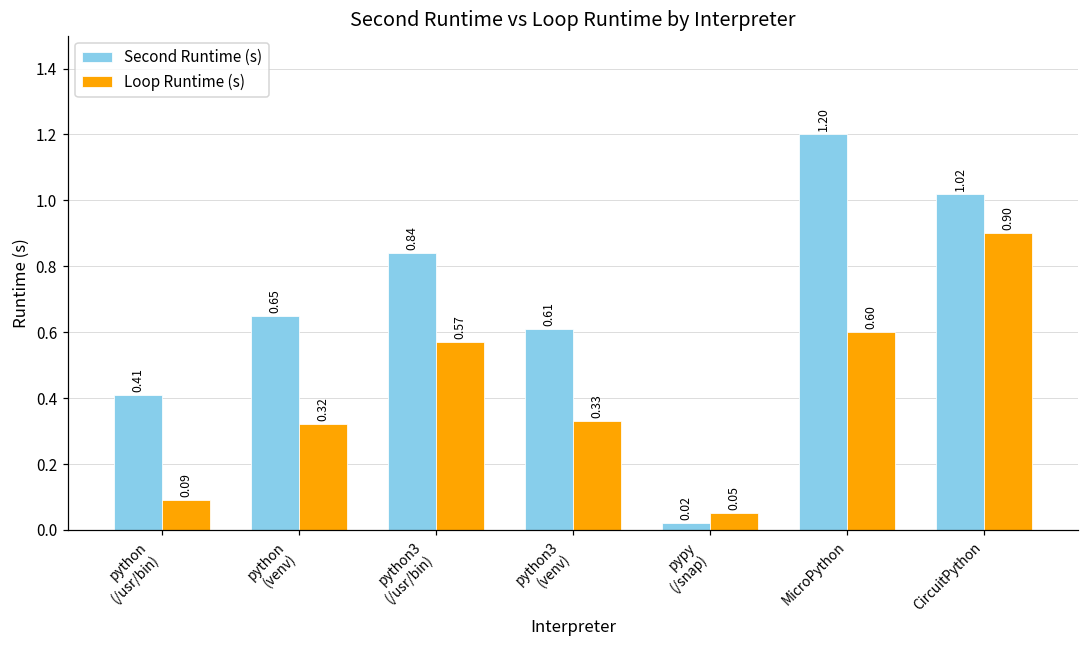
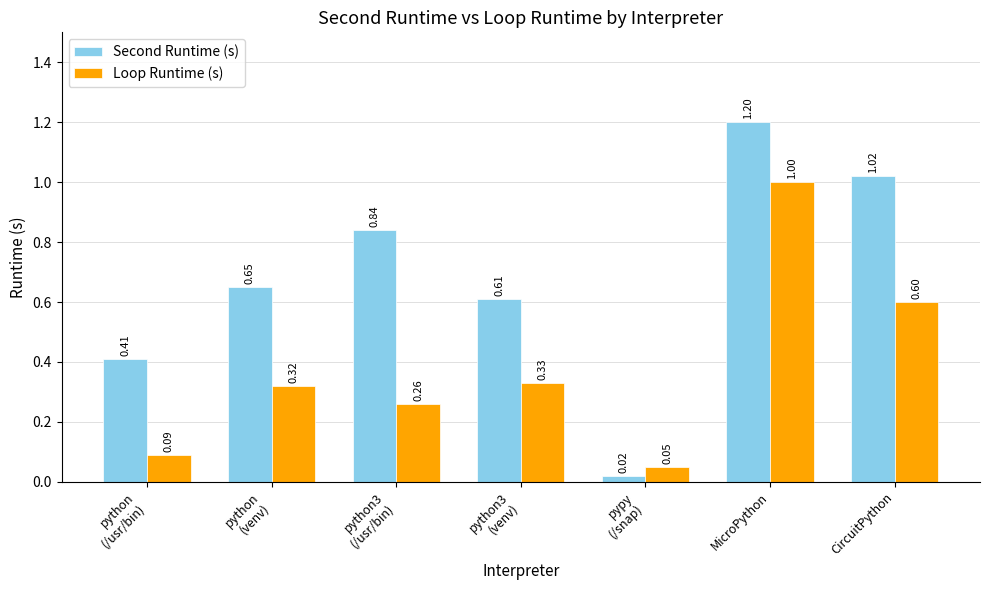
Loop Runtime (s), python3 (/usr/bin): 0.57 -> 0.26
Loop Runtime (s), MicroPython: 0.60 -> 1.00
Loop Runtime (s), CircuitPython: 0.90 -> 0.60
